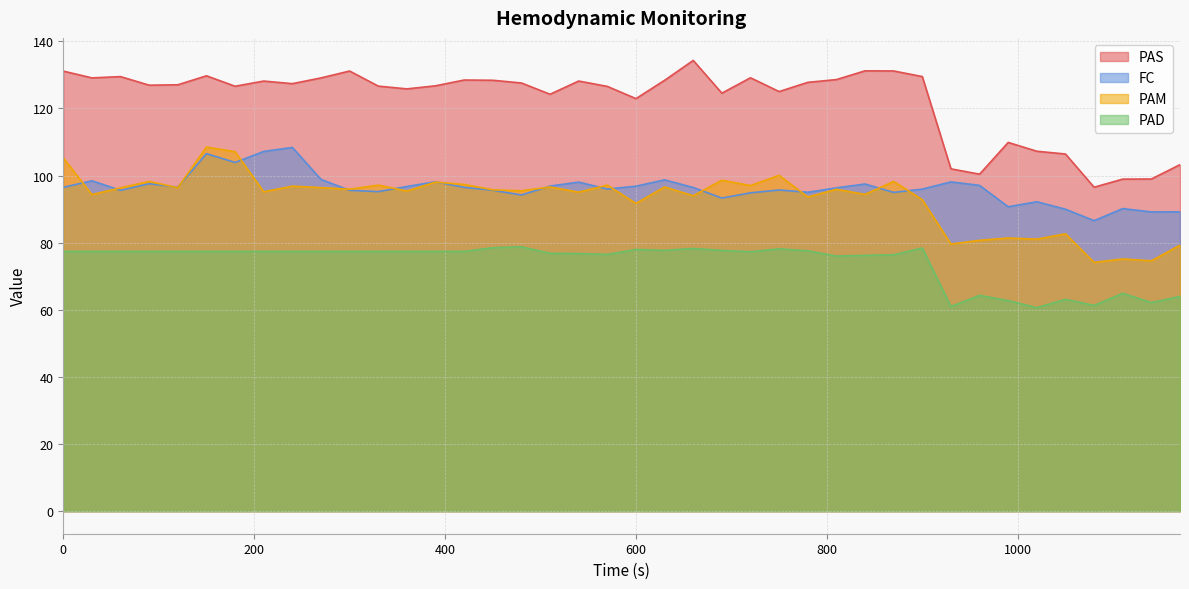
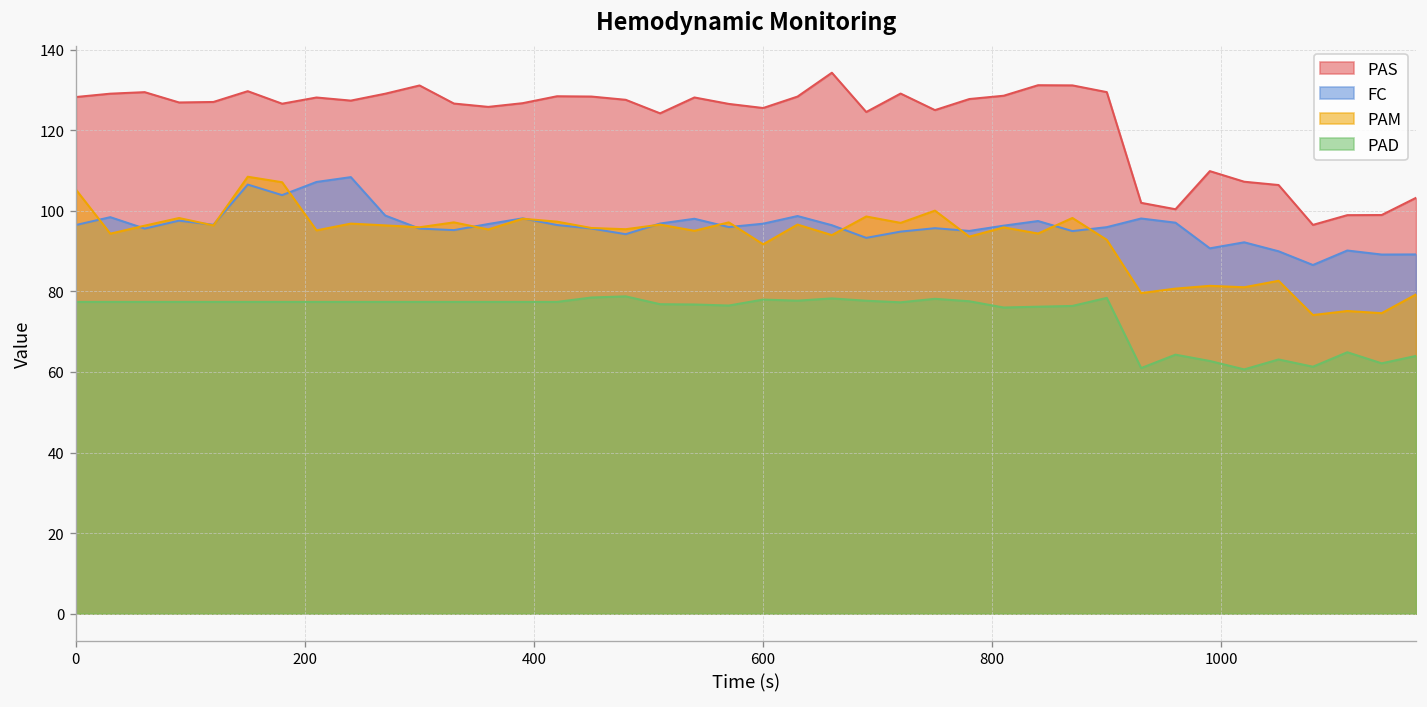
PAS, 0: 131 -> 128
PAS, 600: 123 -> 126
